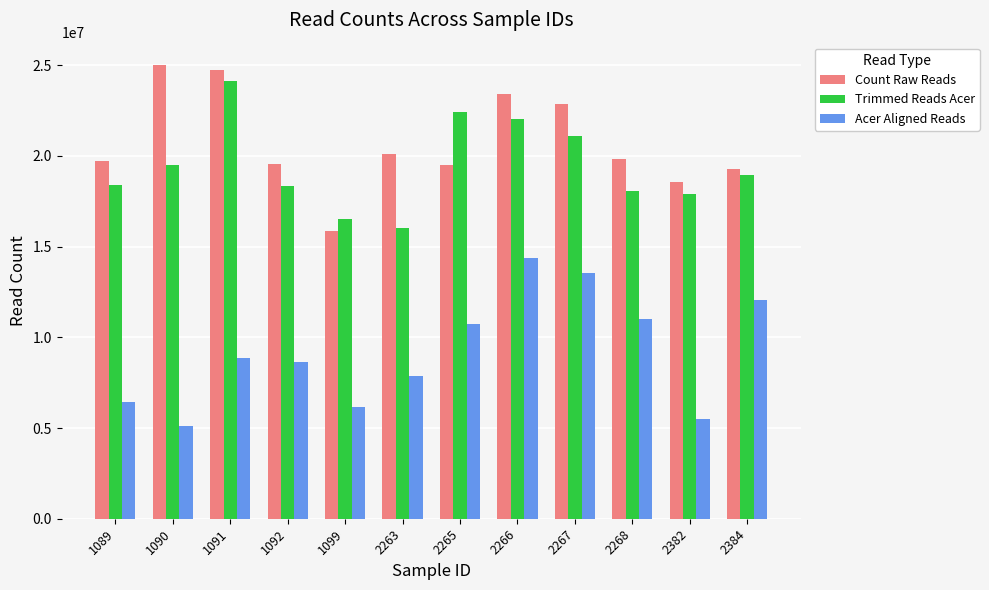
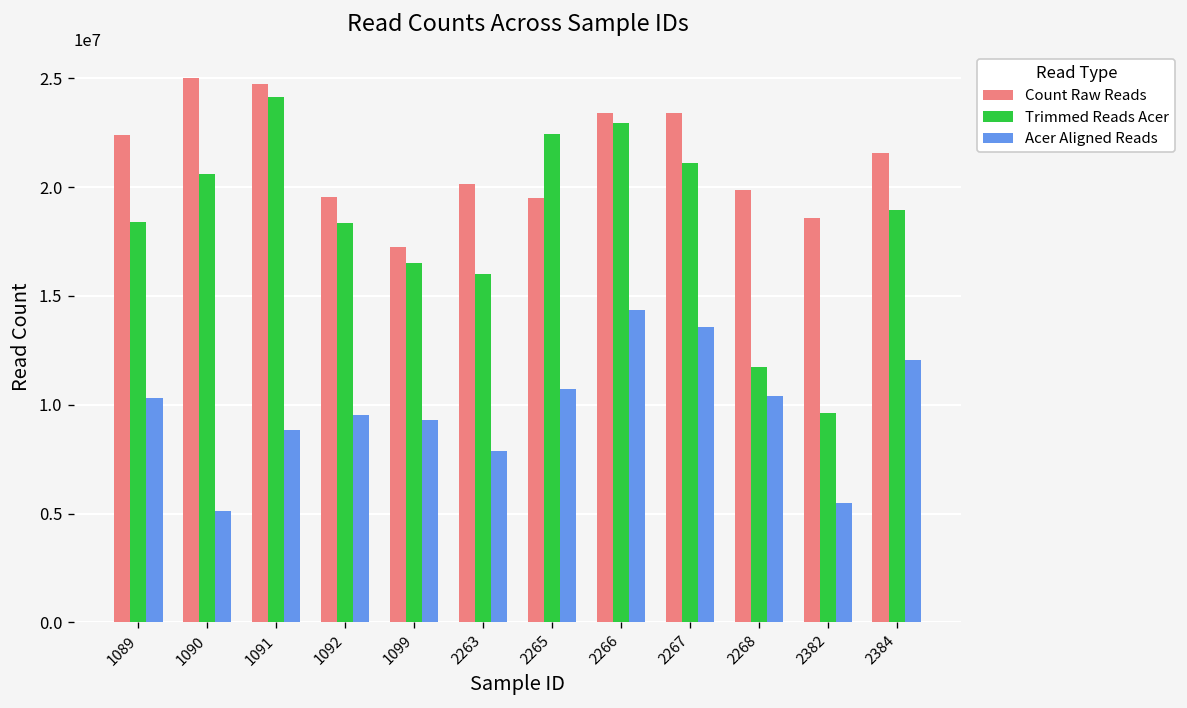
Count Raw Reads, 1089: 19700000 -> 22400000
Acer Aligned Reads, 1089: 6400000 -> 10300000
Trimmed Reads Acer, 1090: 19500000 -> 20600000
Acer Aligned Reads, 1092: 8600000 -> 9500000
Count Raw Reads, 1099: 15900000 -> 17300000
Acer Aligned Reads, 1099: 6200000 -> 9300000
Trimmed Reads Acer, 2266: 22100000 -> 22900000
Count Raw Reads, 2267: 22900000 -> 23400000
Trimmed Reads Acer, 2268: 18000000 -> 11700000
Acer Aligned Reads, 2268: 11000000 -> 10400000
Trimmed Reads Acer, 2382: 17900000 -> 9600000
Count Raw Reads, 2384: 19300000 -> 21600000
